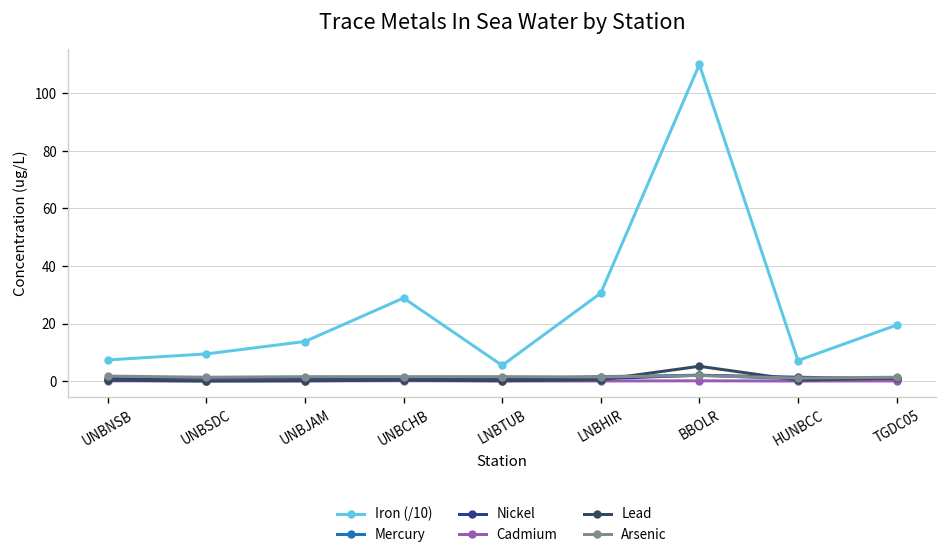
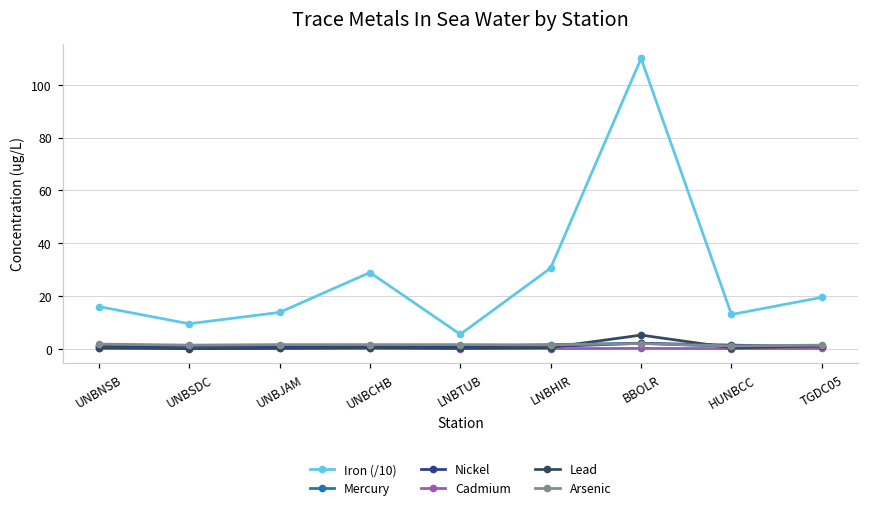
Iron (/10), UNBNSB: 7 -> 16
Iron (/10), HUNBCC: 7 -> 13
